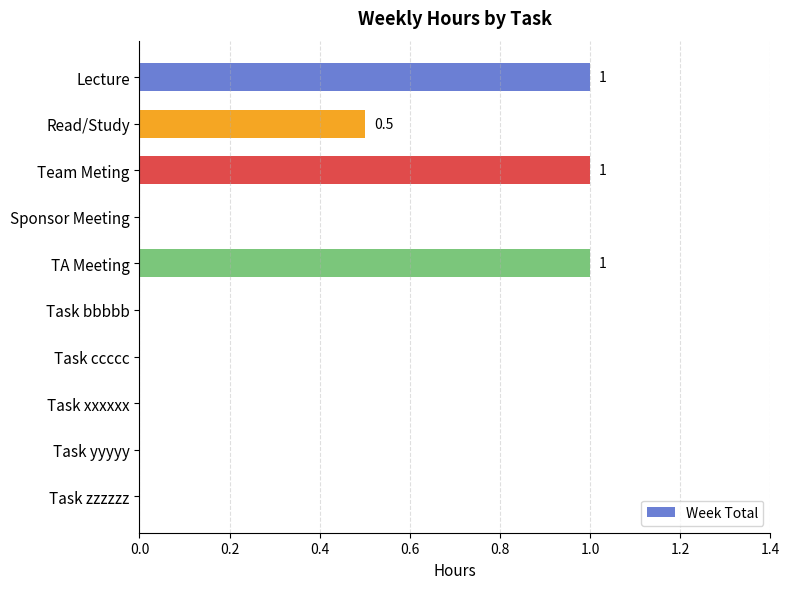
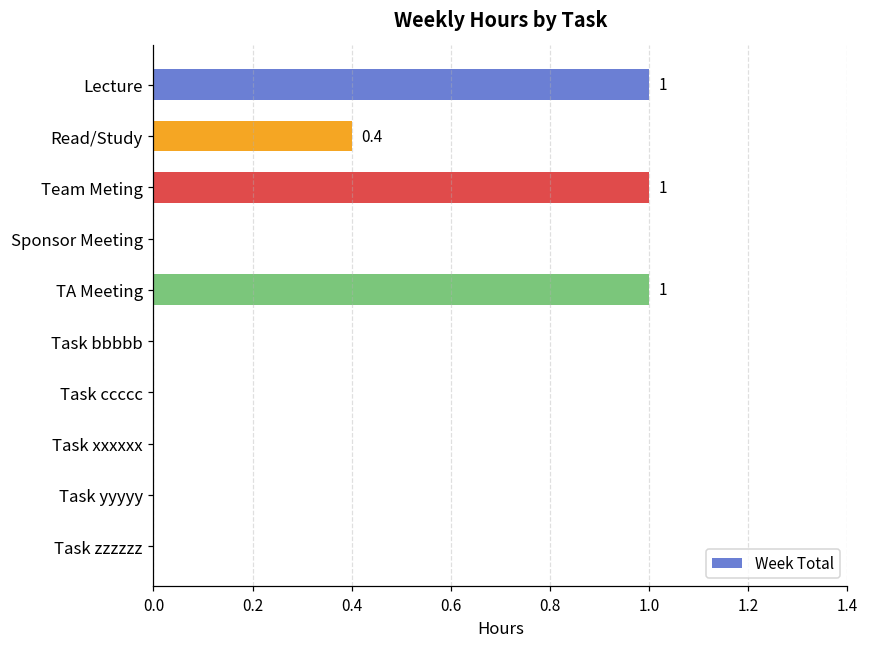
Read/Study: 0.5 -> 0.4
